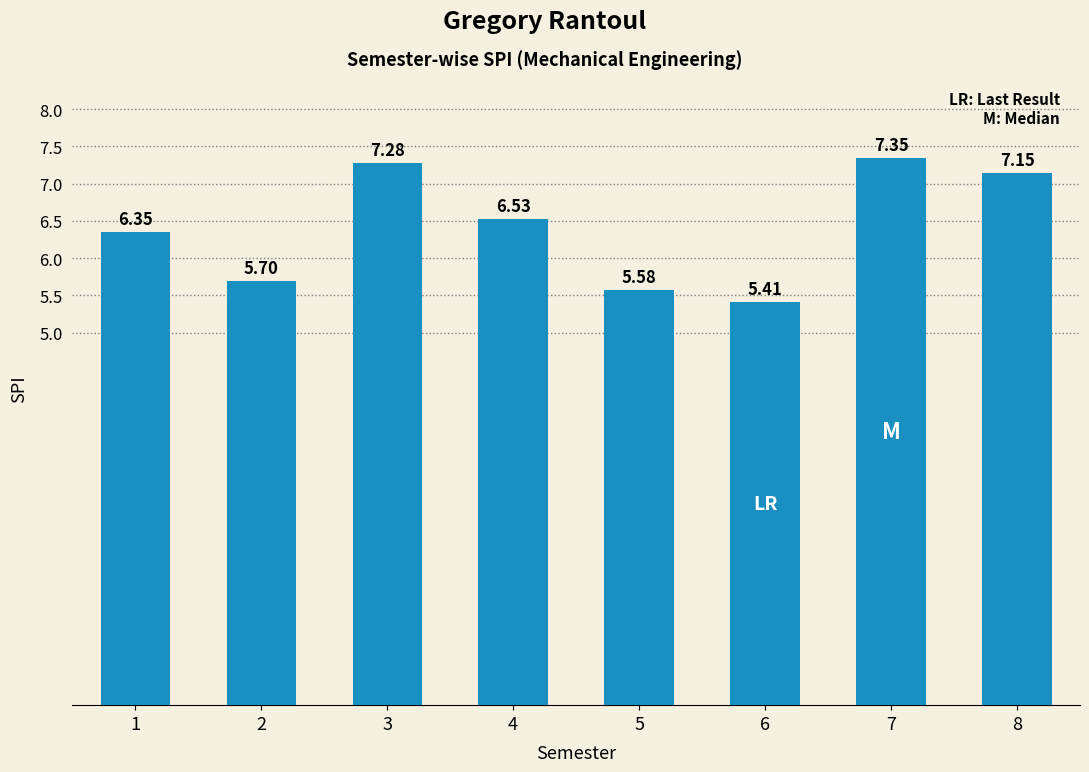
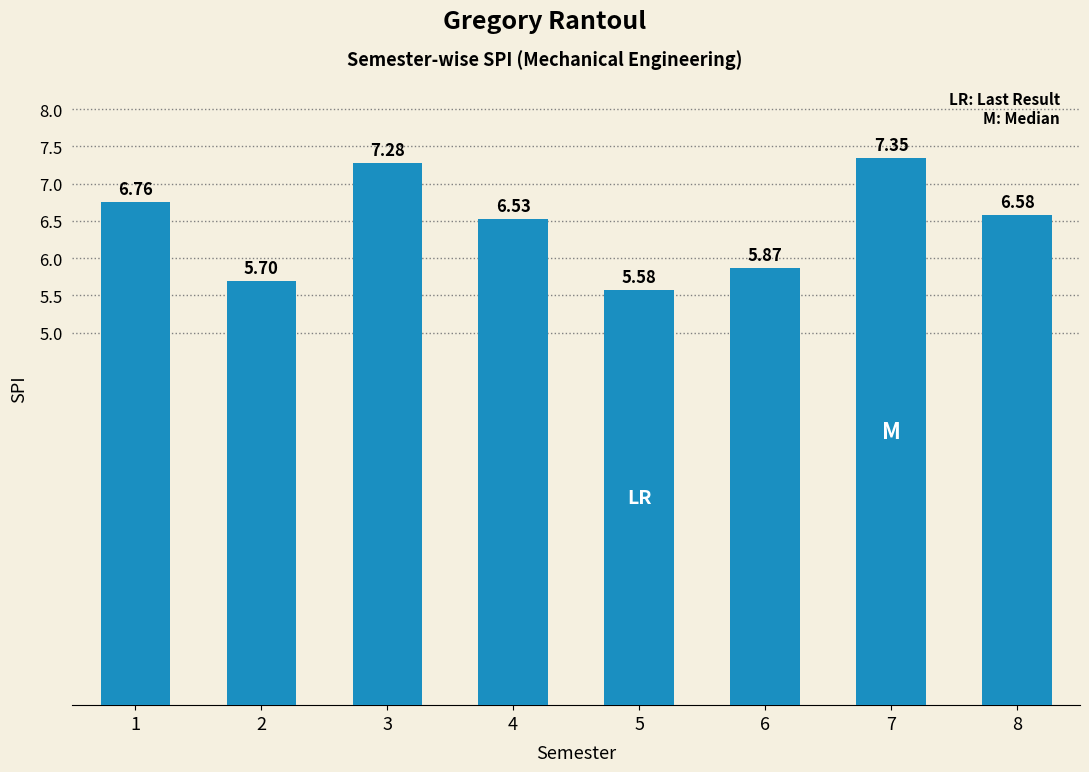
1: 6.35 -> 6.76
6: 5.41 -> 5.87
8: 7.15 -> 6.58
